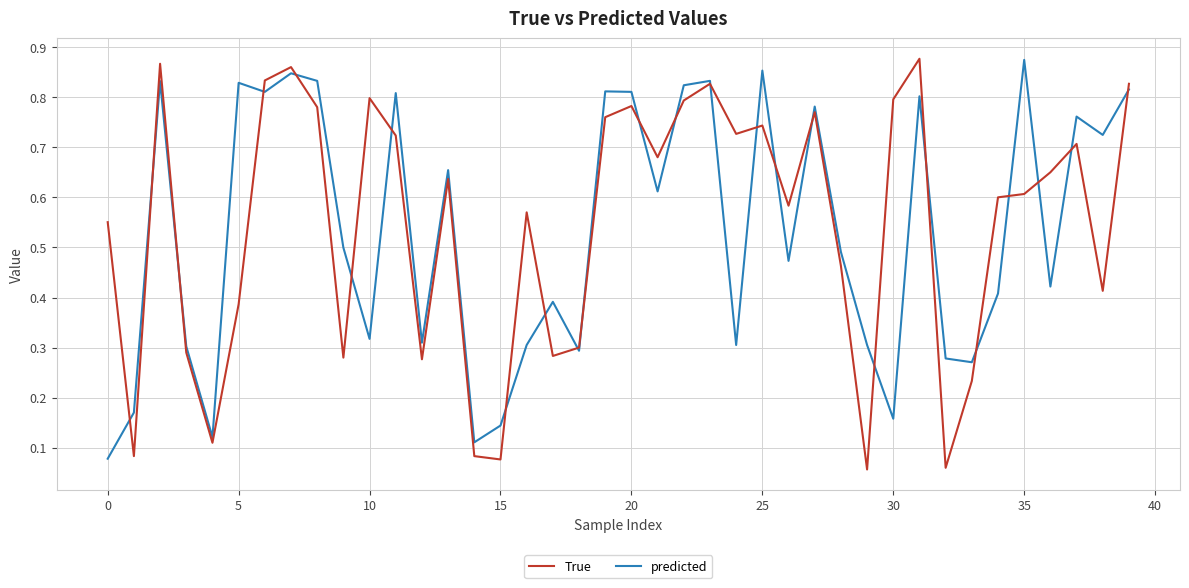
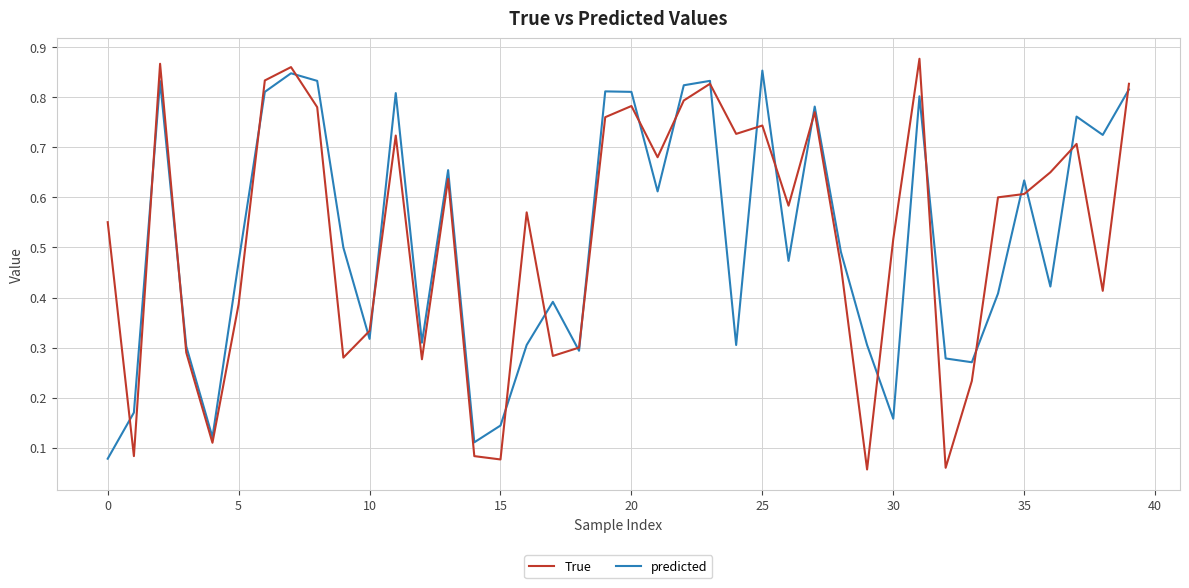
predicted, 5: 0.83 -> 0.47
True, 10: 0.80 -> 0.33
True, 30: 0.80 -> 0.52
predicted, 35: 0.87 -> 0.63
